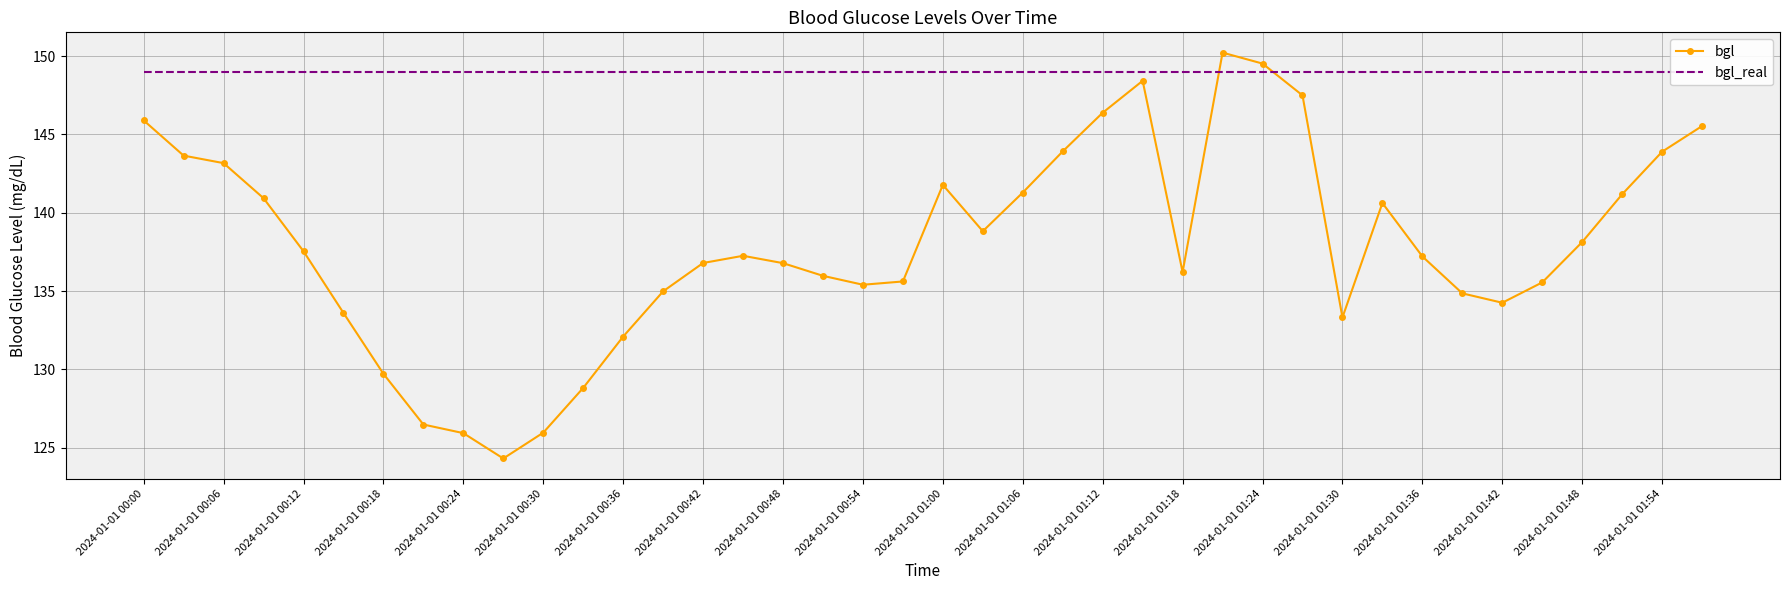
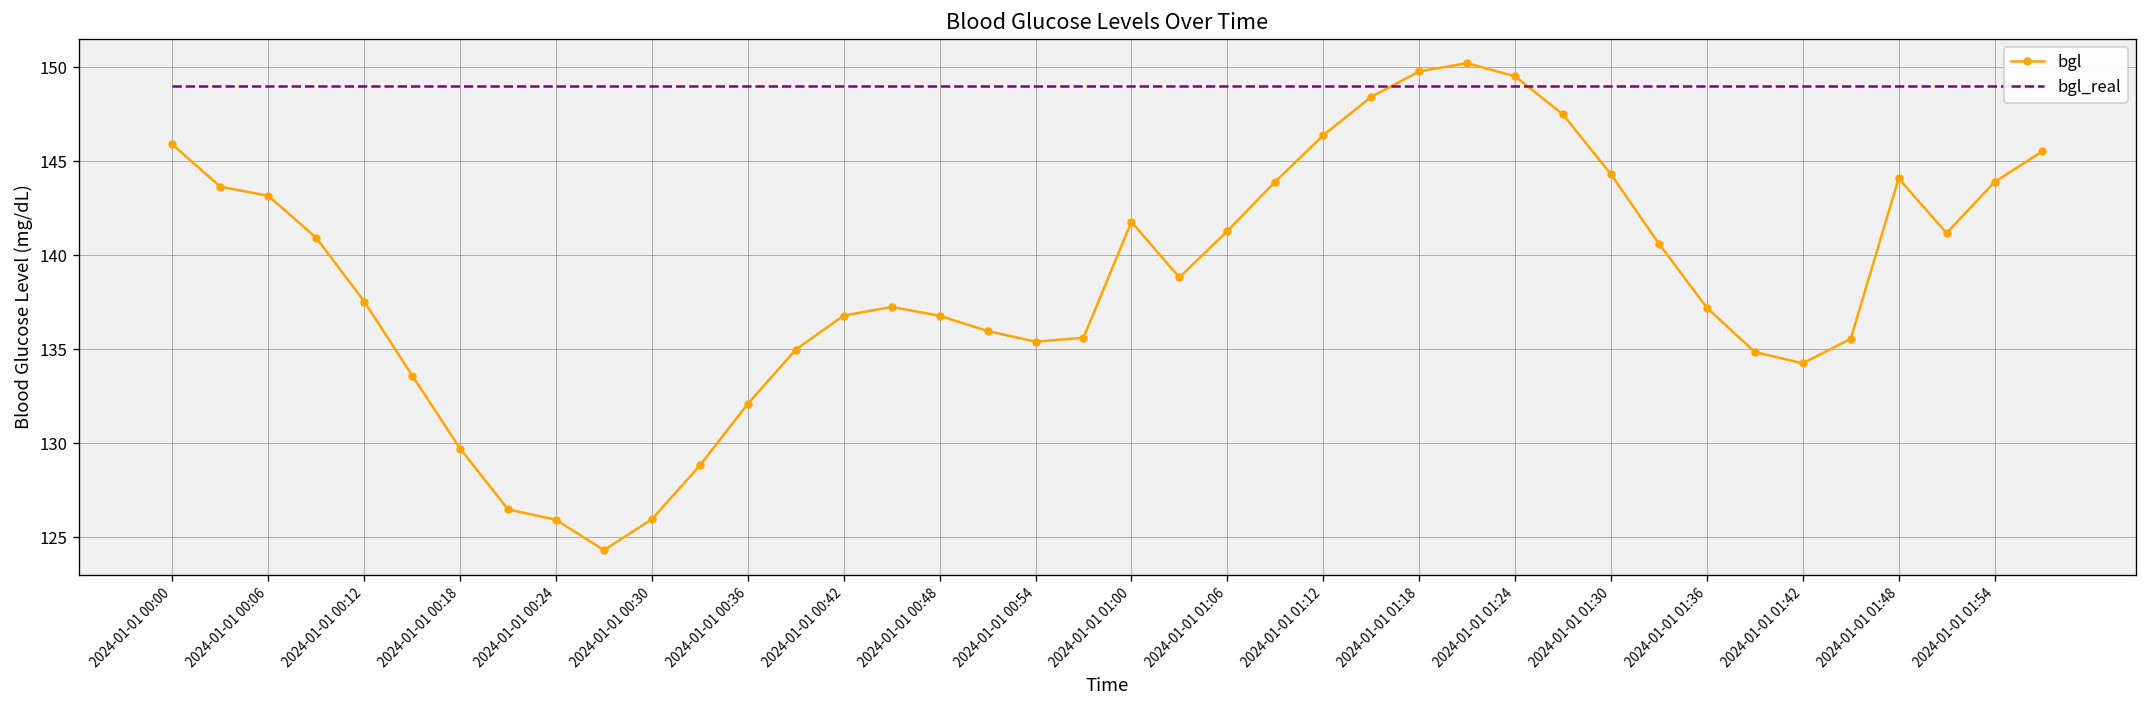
bgl, 2024-01-01 01:18: 136.2 -> 149.8
bgl, 2024-01-01 01:30: 133.3 -> 144.3
bgl, 2024-01-01 01:48: 138.1 -> 144.1
